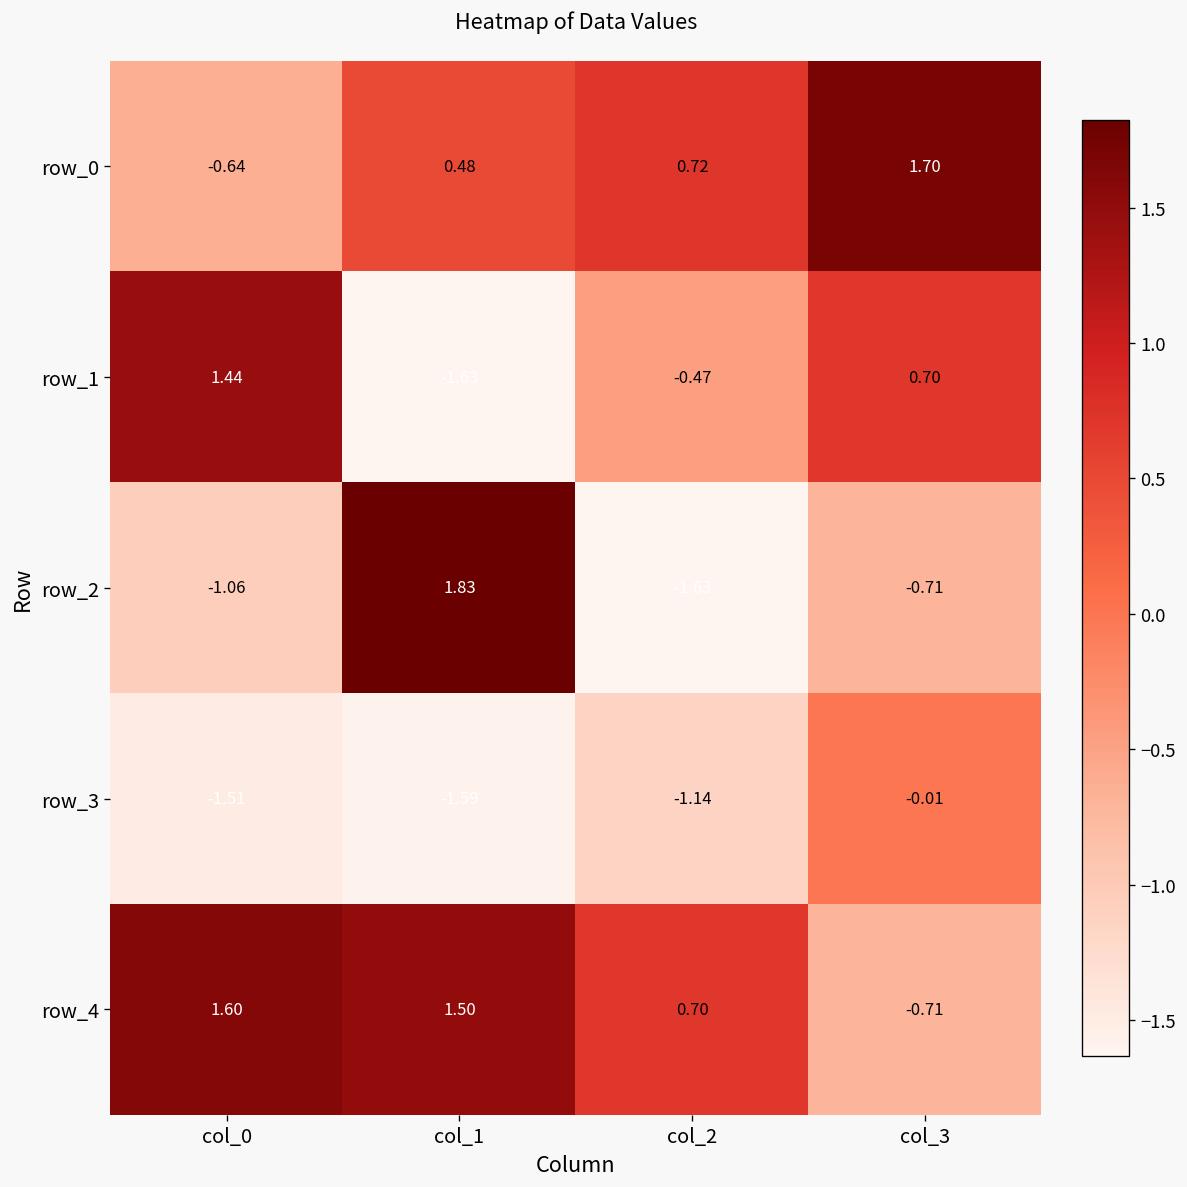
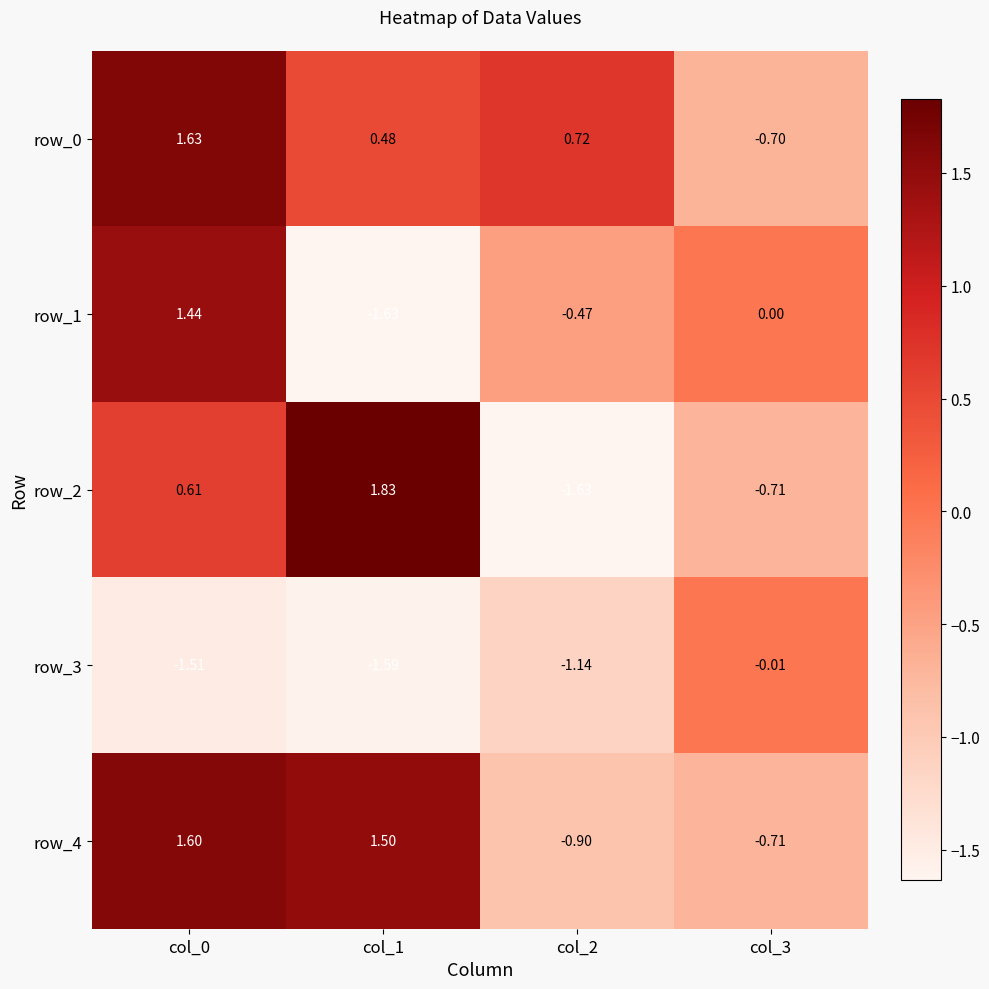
row_0, col_0: -0.64 -> 1.63
row_0, col_3: 1.70 -> -0.70
row_1, col_3: 0.70 -> 0.00
row_2, col_0: -1.06 -> 0.61
row_4, col_2: 0.70 -> -0.90
